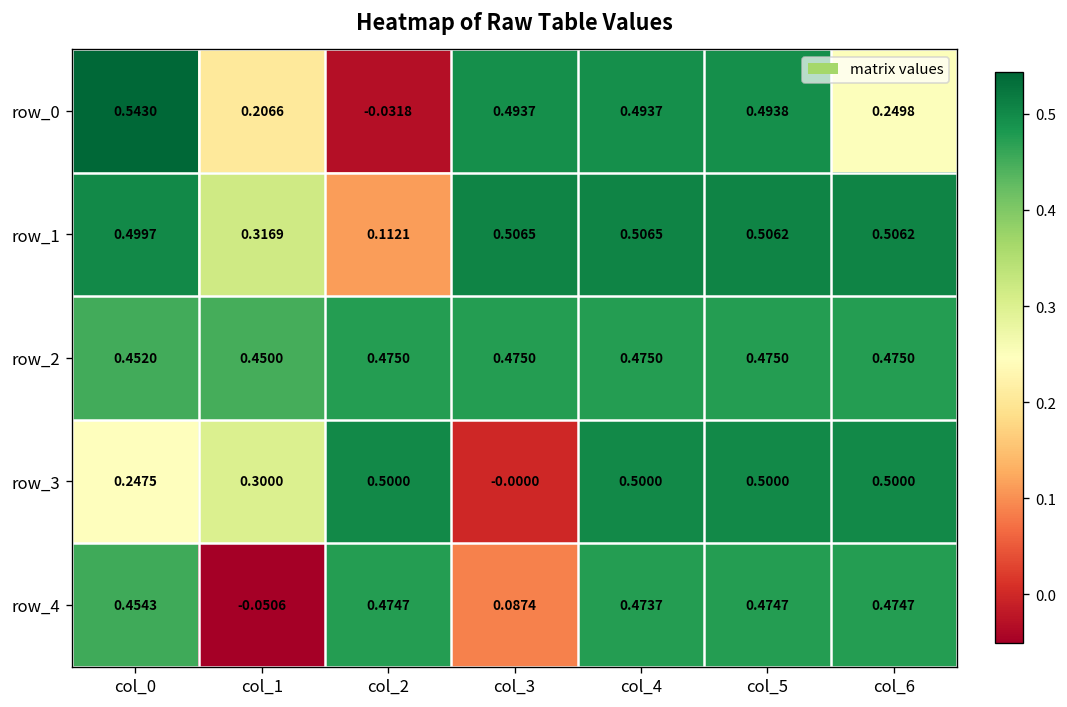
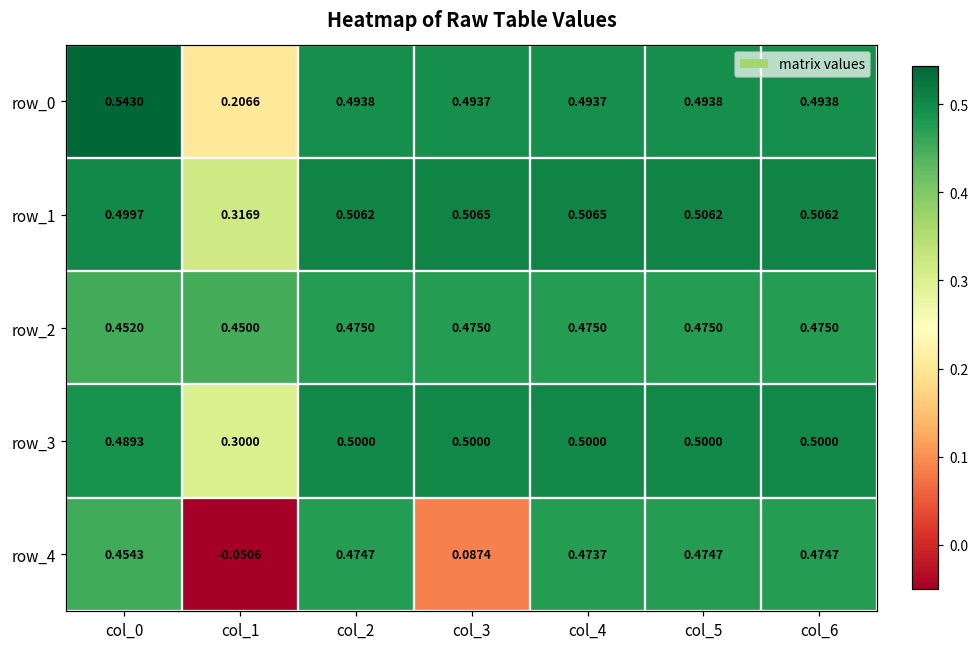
row_0, col_2: -0.0318 -> 0.4938
row_0, col_6: 0.2498 -> 0.4938
row_1, col_2: 0.1121 -> 0.5062
row_3, col_0: 0.2475 -> 0.4893
row_3, col_3: -0.0000 -> 0.5000
